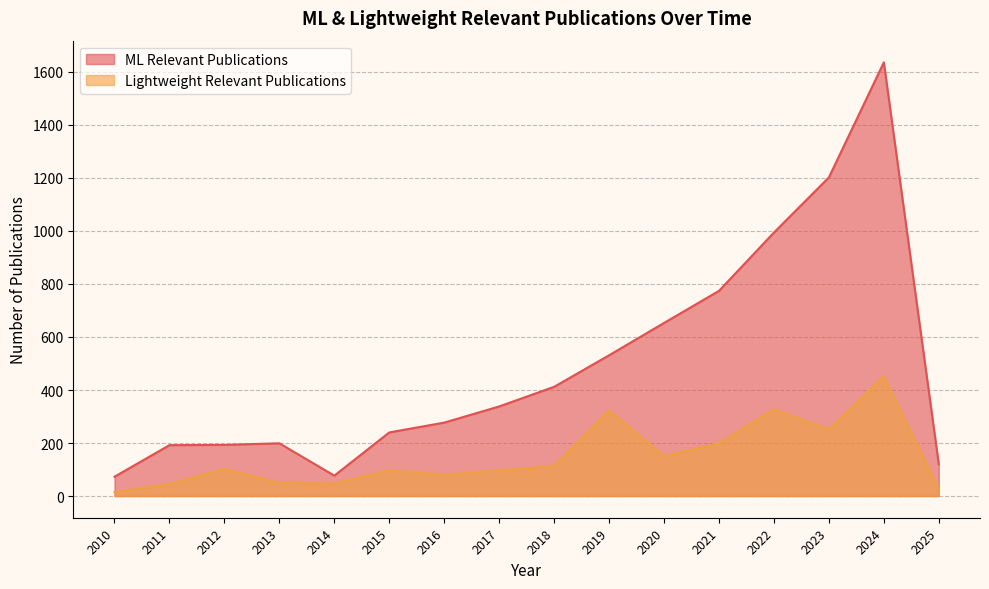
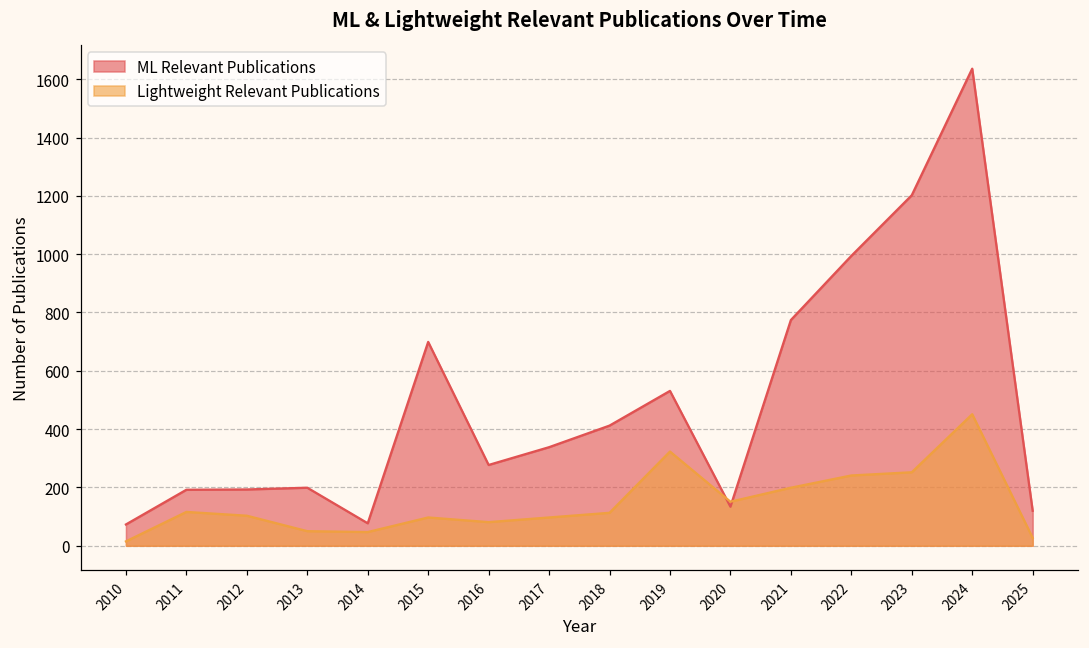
Lightweight Relevant Publications, 2011: 50 -> 120
ML Relevant Publications, 2015: 240 -> 700
ML Relevant Publications, 2020: 650 -> 130
Lightweight Relevant Publications, 2022: 330 -> 240
